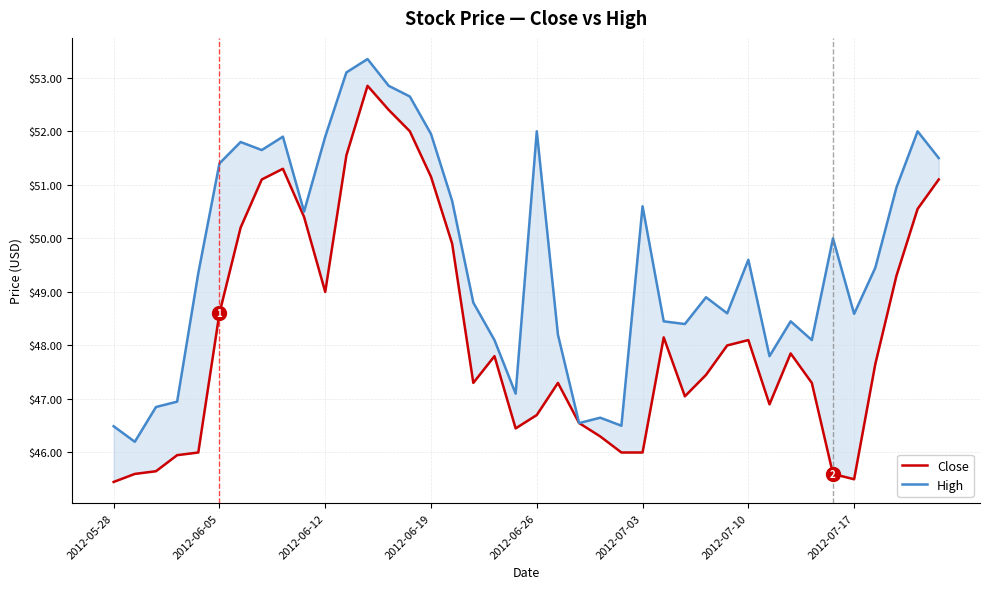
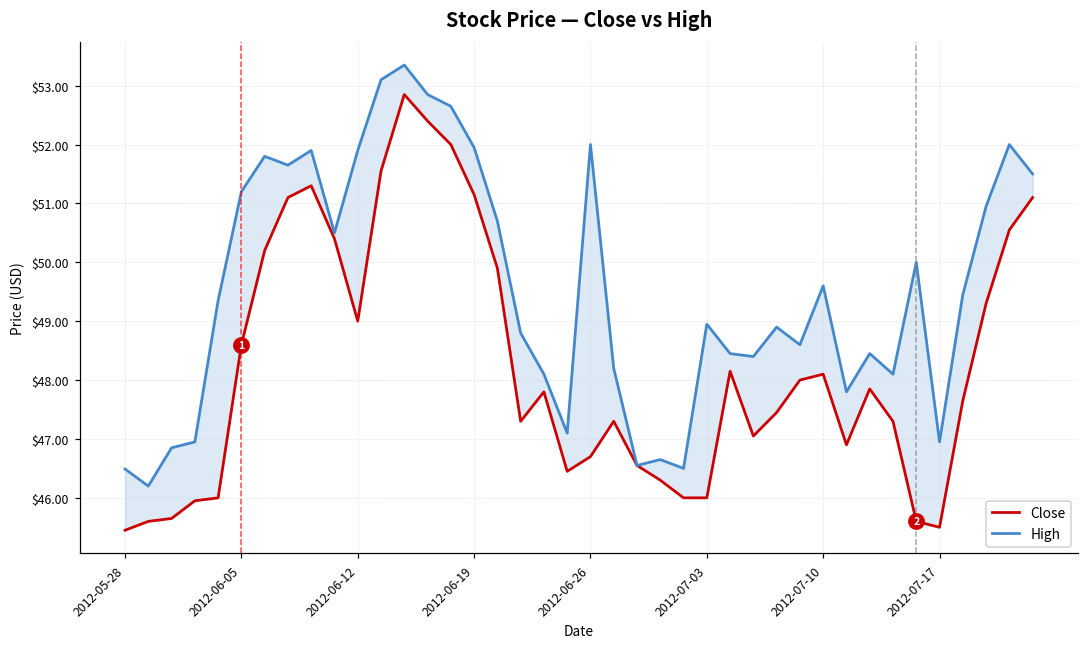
High, 2012-06-05: $51.4 -> $51.2
High, 2012-07-03: $50.6 -> $49.0
High, 2012-07-17: $48.6 -> $47.0
